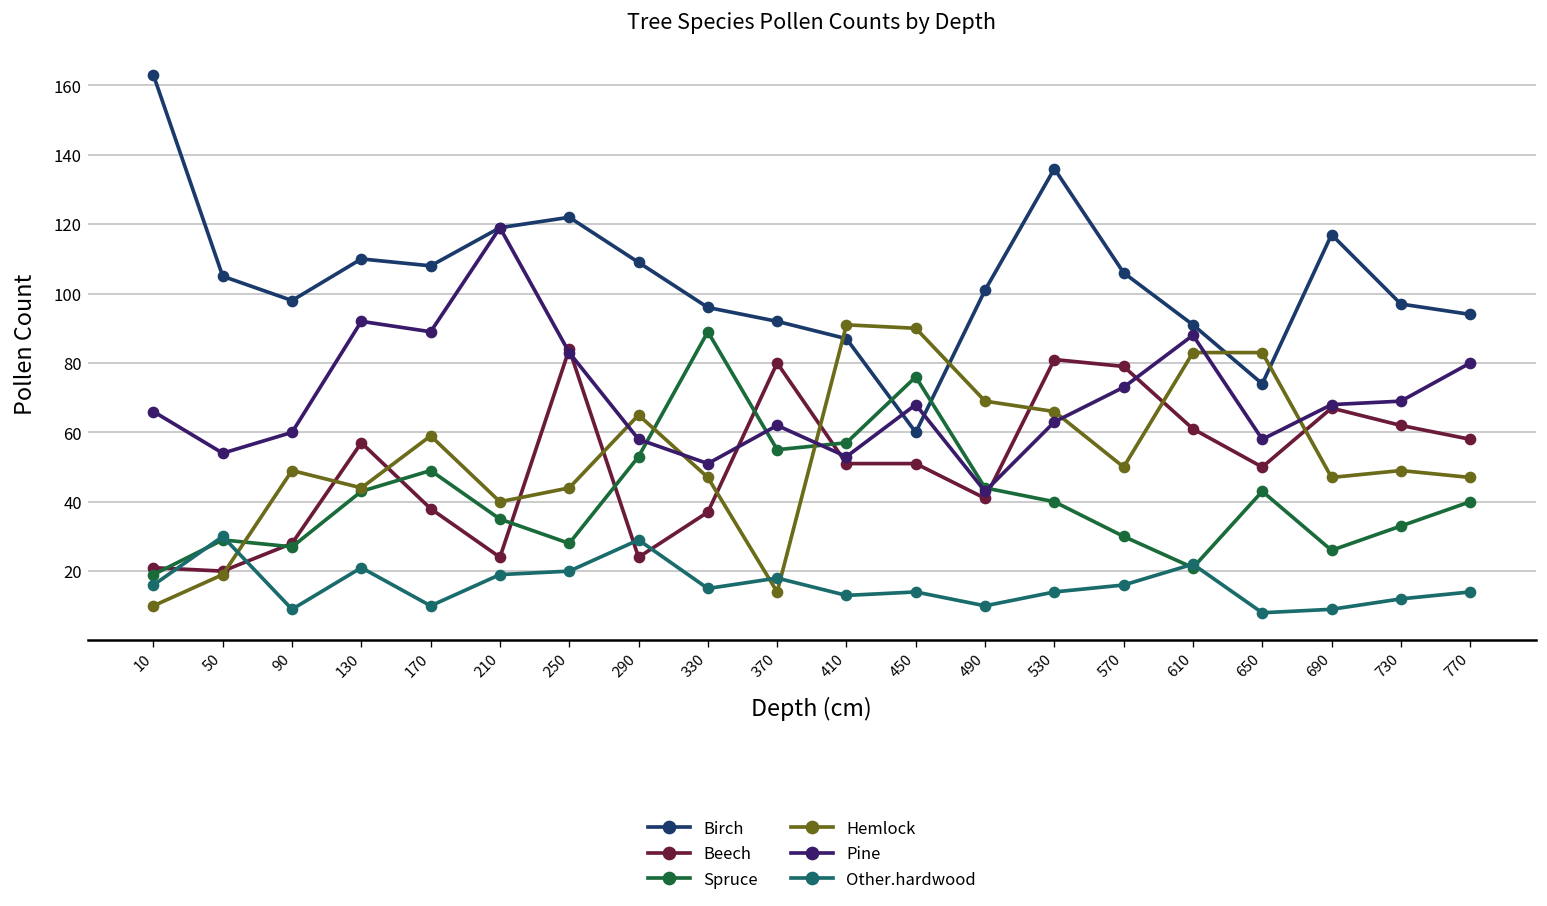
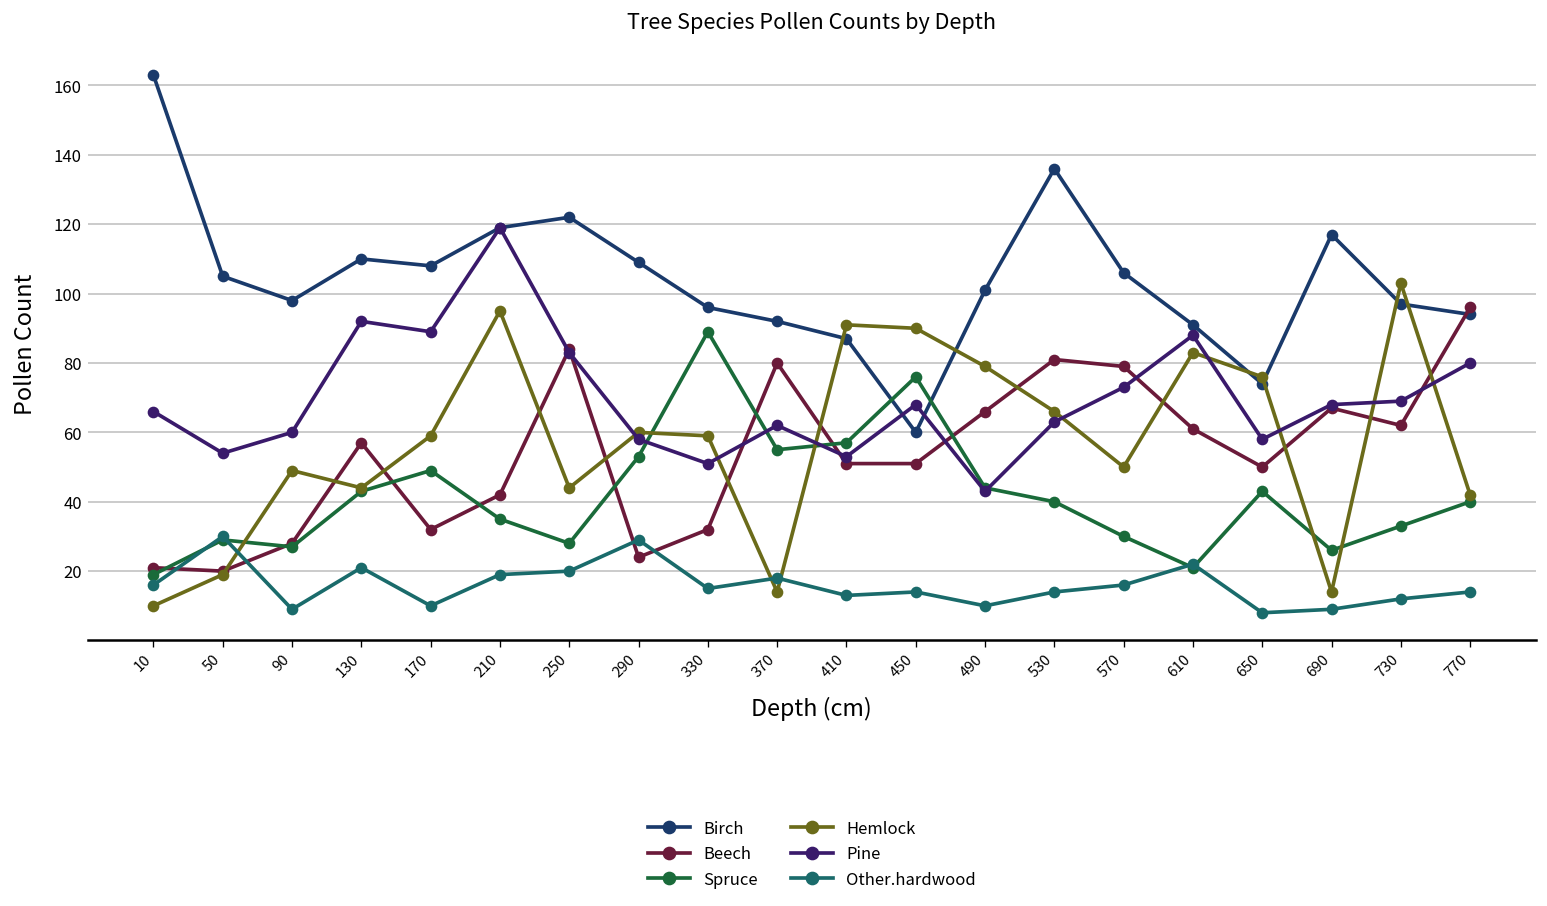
Beech, 170: 38 -> 32
Beech, 210: 24 -> 42
Hemlock, 210: 40 -> 95
Hemlock, 290: 65 -> 60
Beech, 330: 37 -> 32
Hemlock, 330: 47 -> 59
Beech, 490: 41 -> 66
Hemlock, 490: 69 -> 79
Hemlock, 650: 83 -> 76
Hemlock, 690: 47 -> 14
Hemlock, 730: 49 -> 103
Beech, 770: 58 -> 96
Hemlock, 770: 47 -> 42
